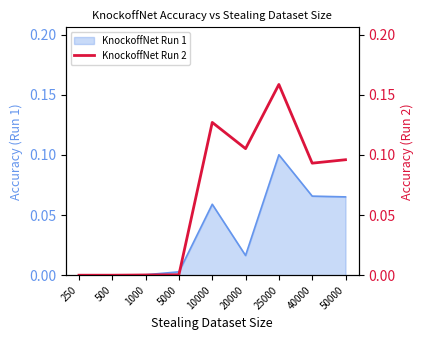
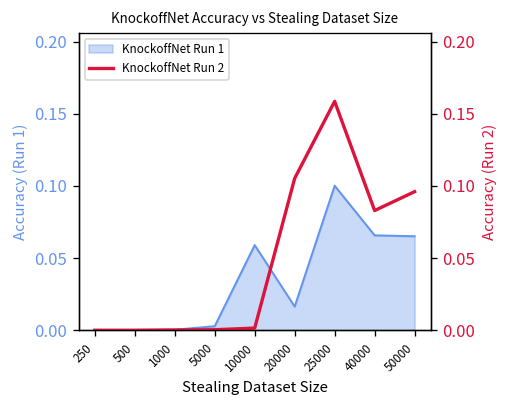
KnockoffNet Run 2, 10000: 0.127 -> 0.001
KnockoffNet Run 2, 40000: 0.093 -> 0.083
